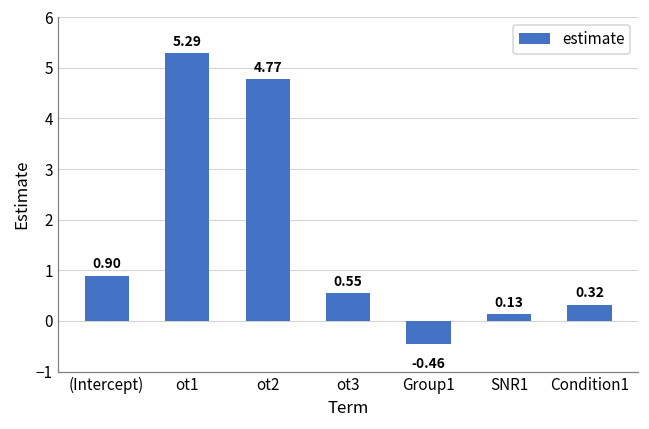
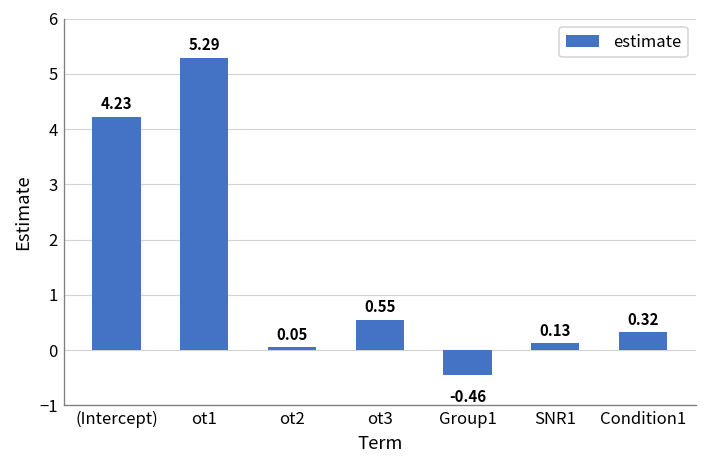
(Intercept): 0.90 -> 4.23
ot2: 4.77 -> 0.05
